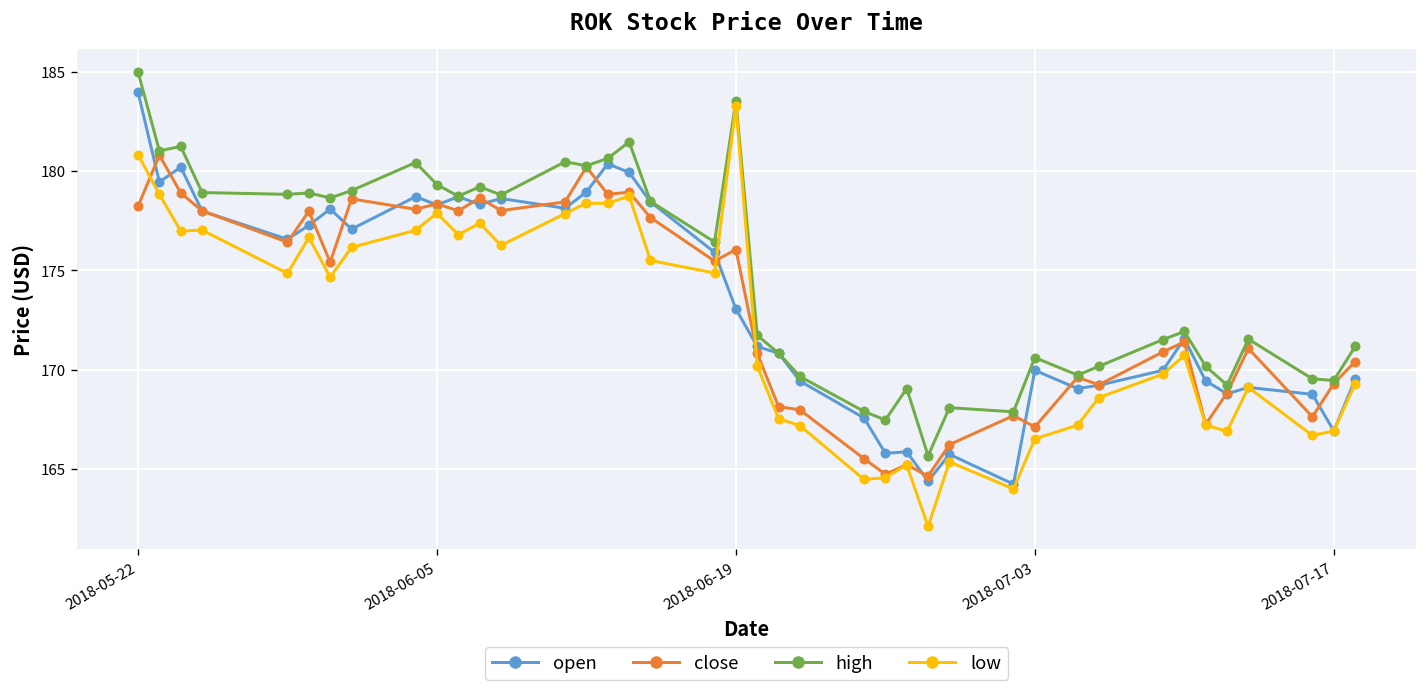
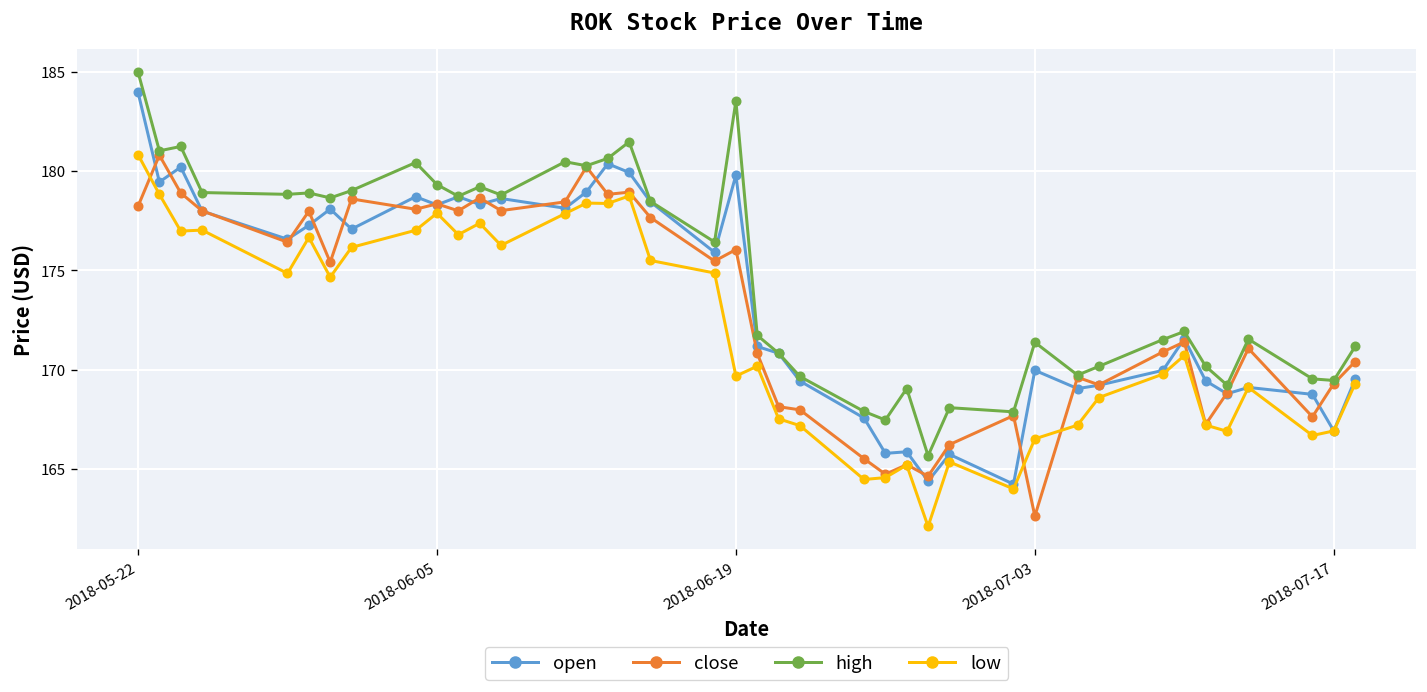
open, 2018-06-19: 173.1 -> 179.8
low, 2018-06-19: 183.3 -> 169.7
close, 2018-07-03: 167.1 -> 162.6
high, 2018-07-03: 170.6 -> 171.4
